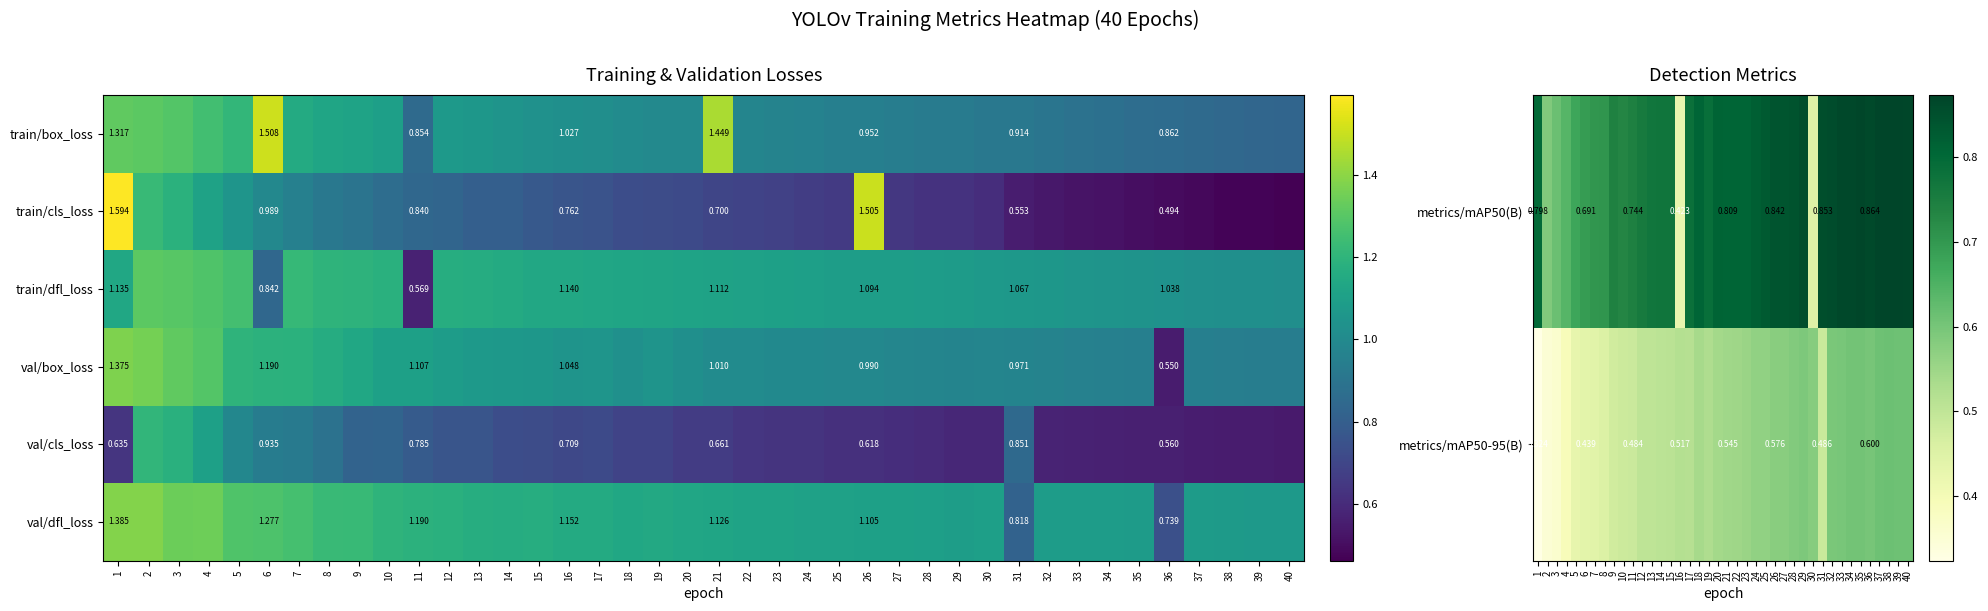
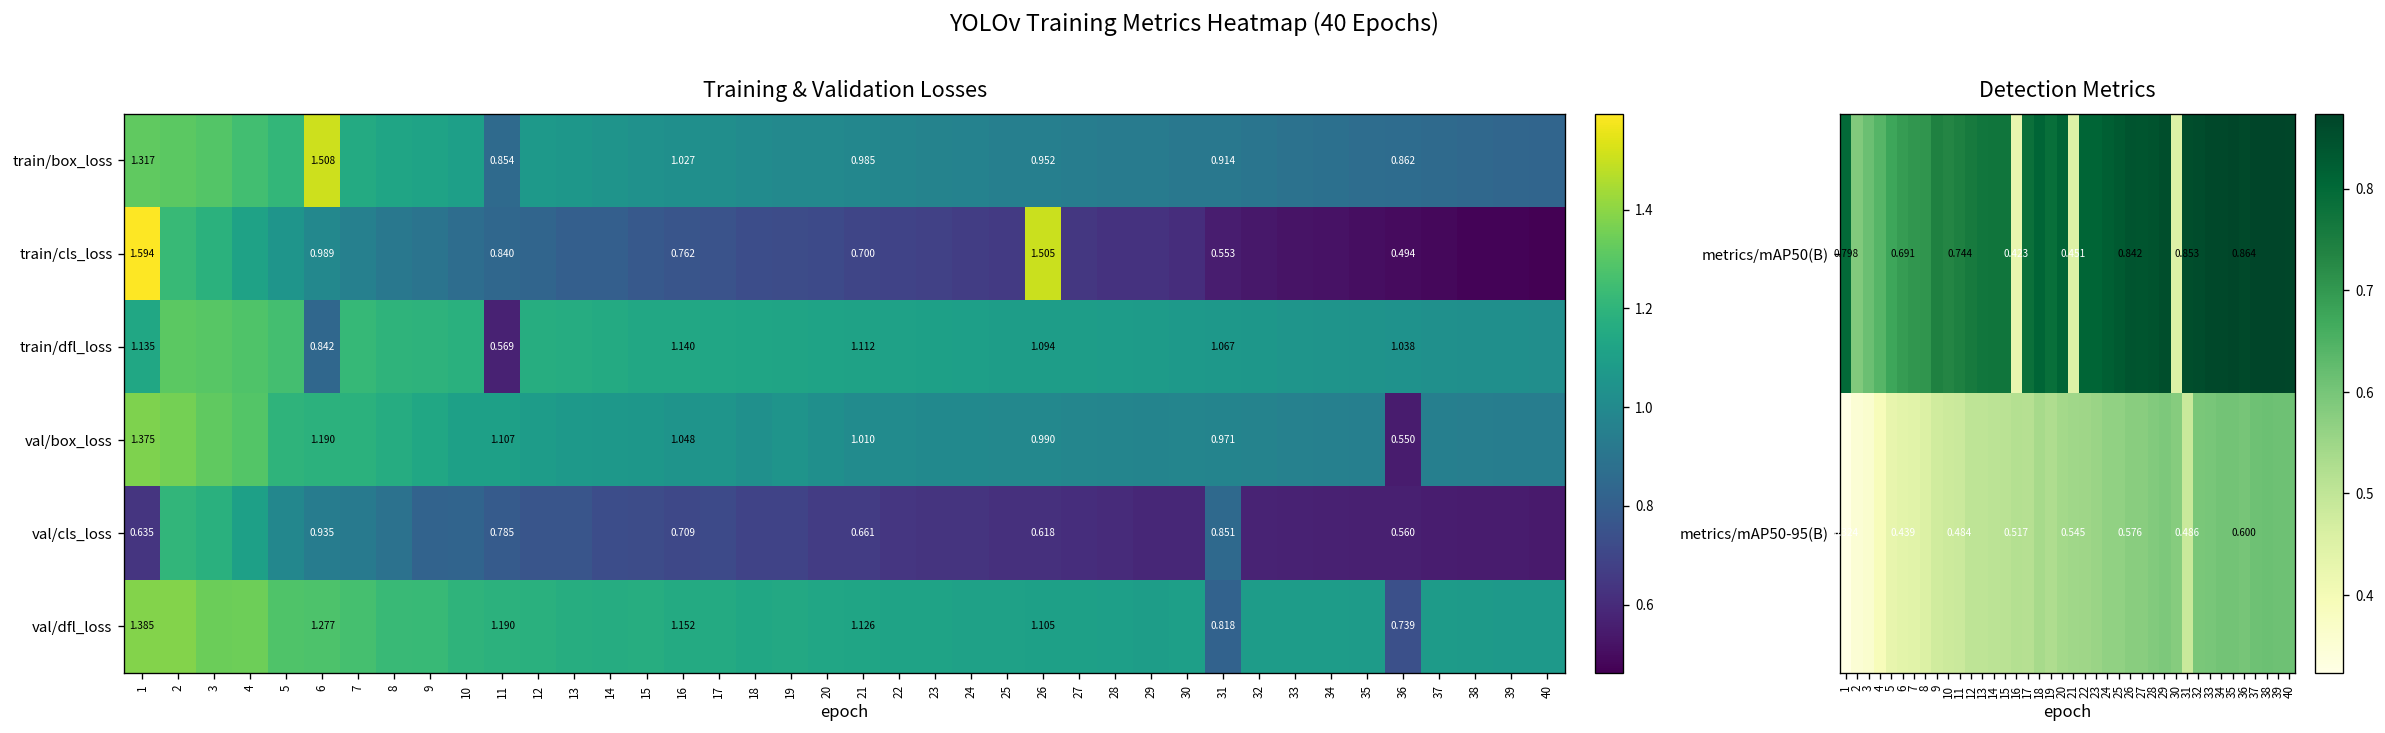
Training & Validation Losses, train/box_loss, 21: 1.449 -> 0.985
Detection Metrics, metrics/mAP50(B), 21: 0.809 -> 0.451
